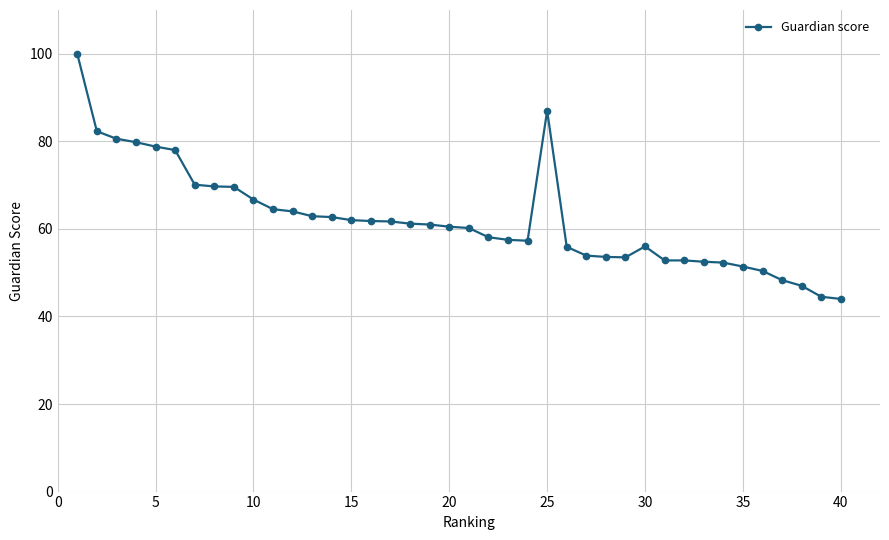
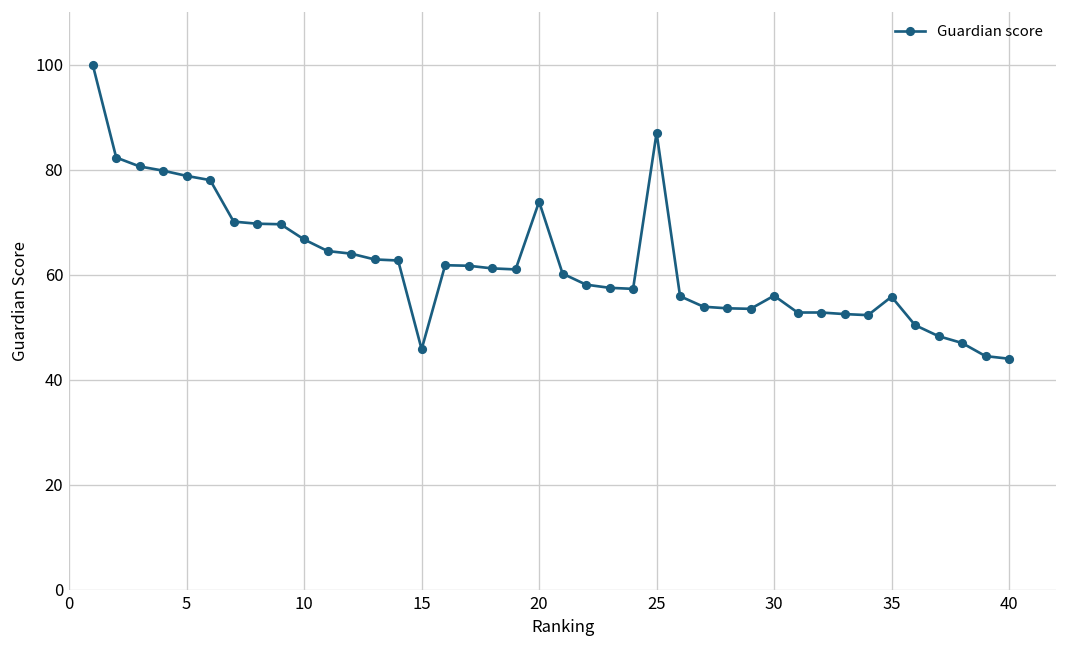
15: 62 -> 46
20: 61 -> 74
35: 51 -> 56
